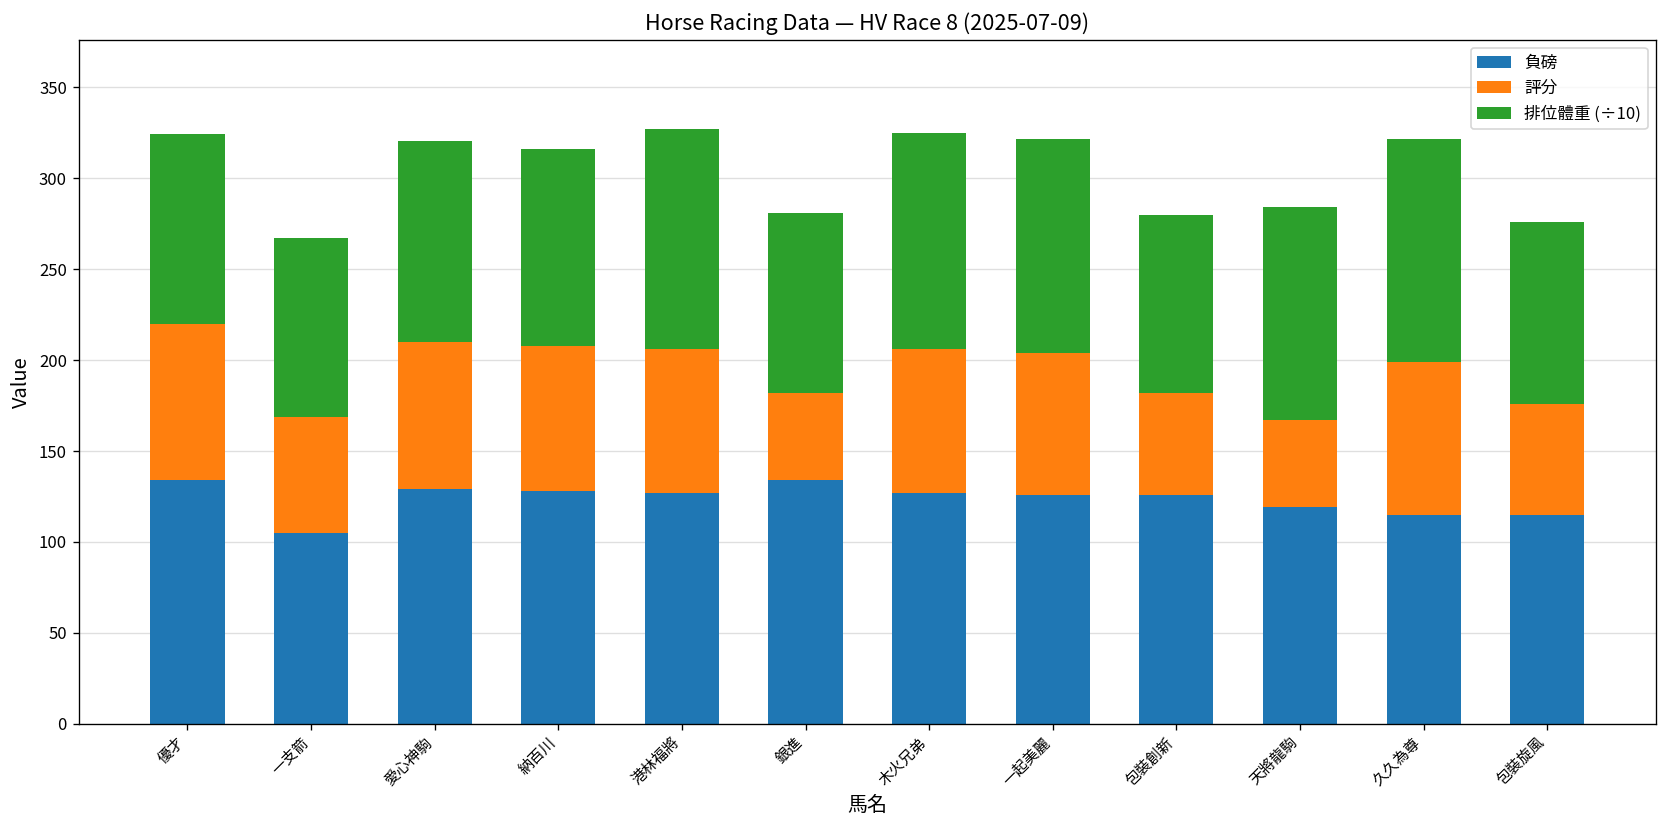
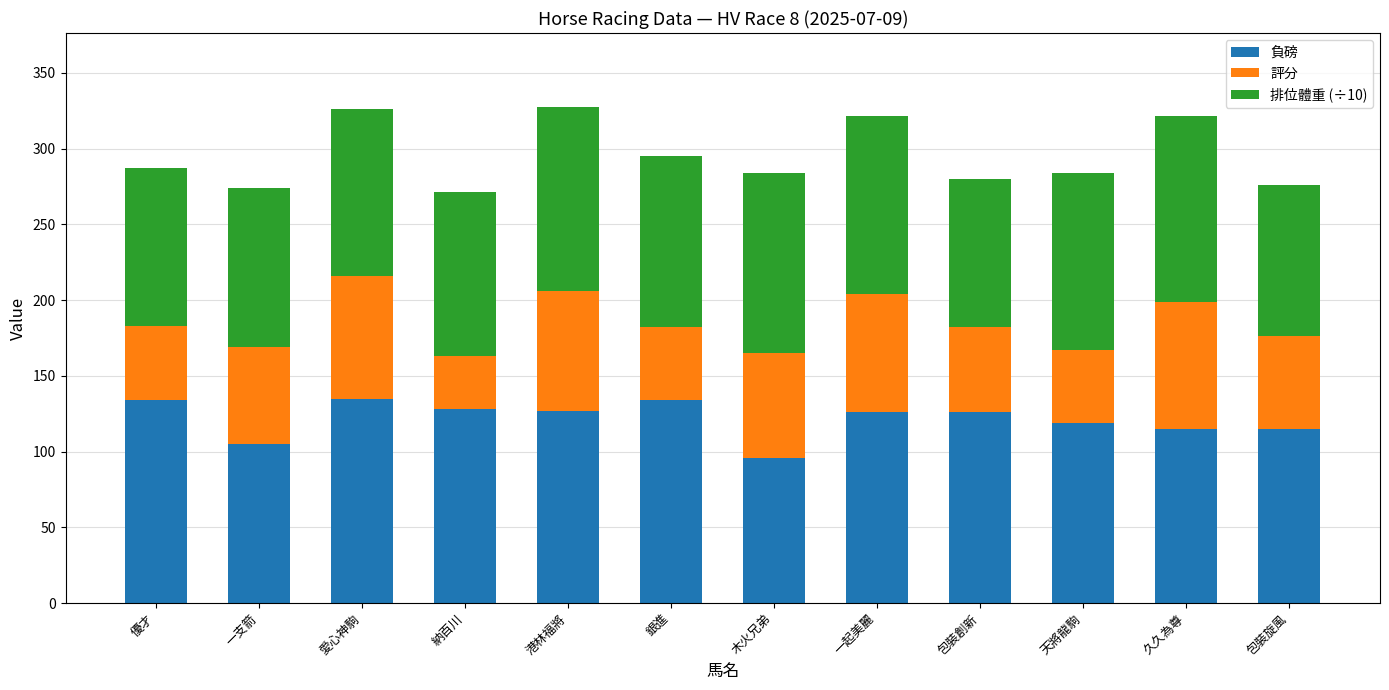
評分, 優才: 86 -> 49
排位體重 (÷10), 一支箭: 98 -> 105
負磅, 愛心神駒: 129 -> 135
評分, 納百川: 80 -> 35
排位體重 (÷10), 銀進: 99 -> 113
負磅, 木火兄弟: 127 -> 96
評分, 木火兄弟: 79 -> 69
